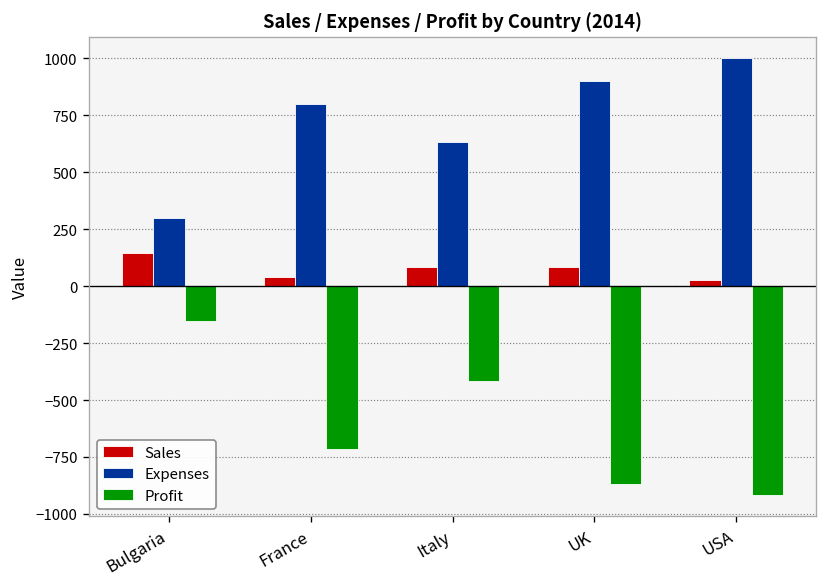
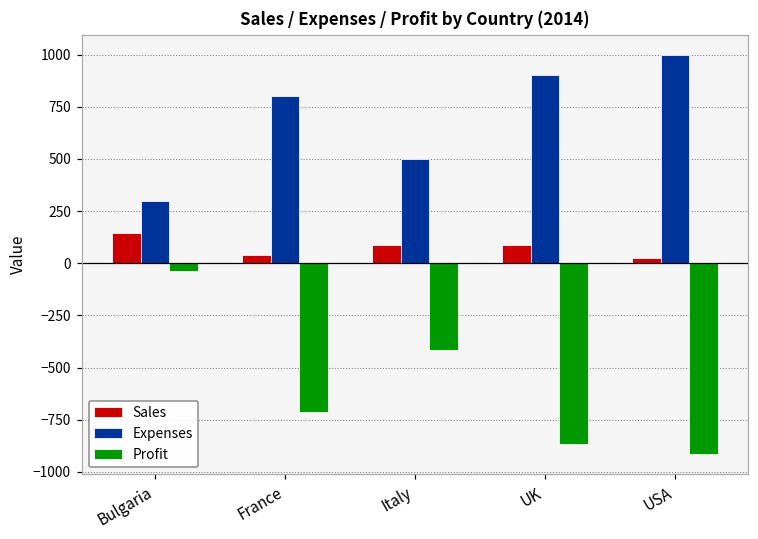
Profit, Bulgaria: -160 -> -40
Expenses, Italy: 630 -> 500
